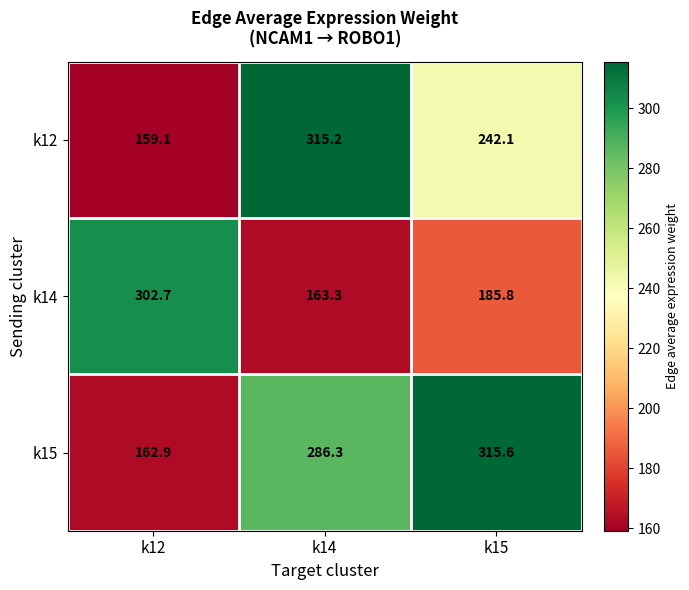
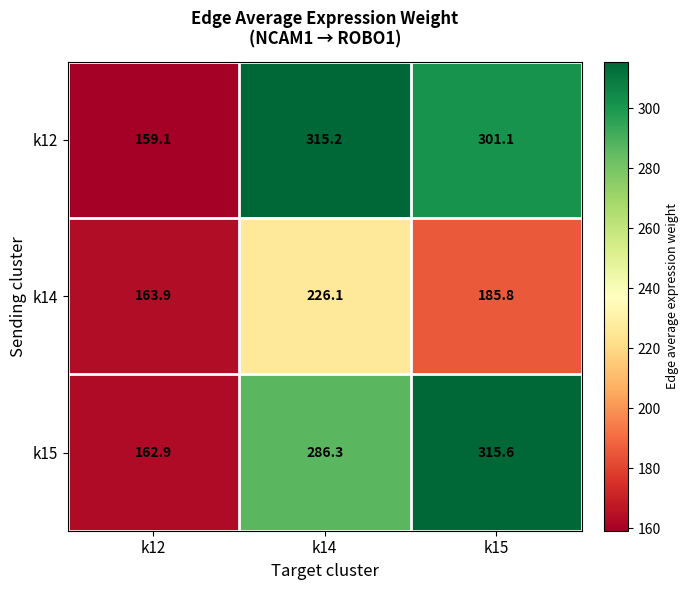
k12, k15: 242.1 -> 301.1
k14, k12: 302.7 -> 163.9
k14, k14: 163.3 -> 226.1
